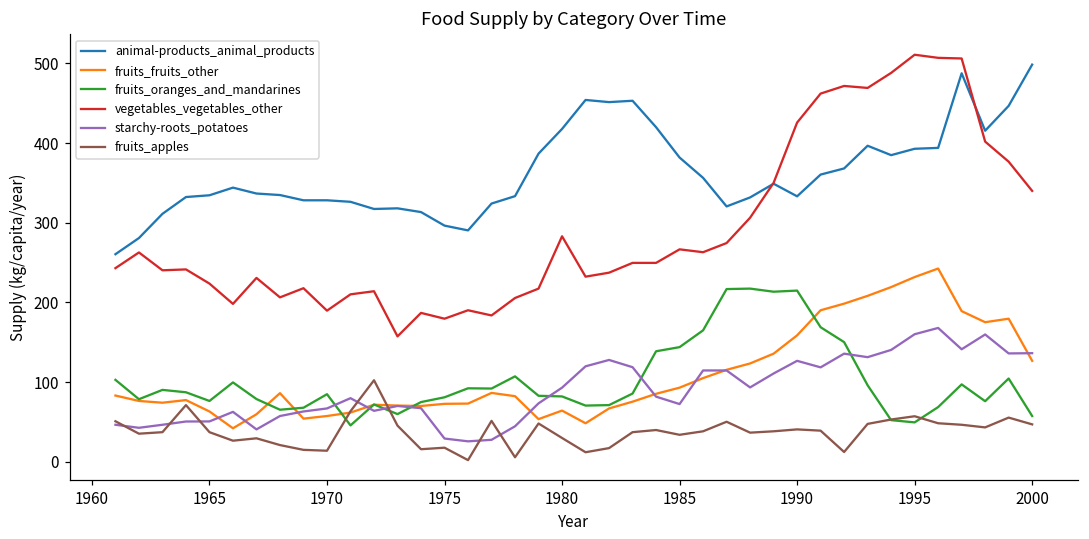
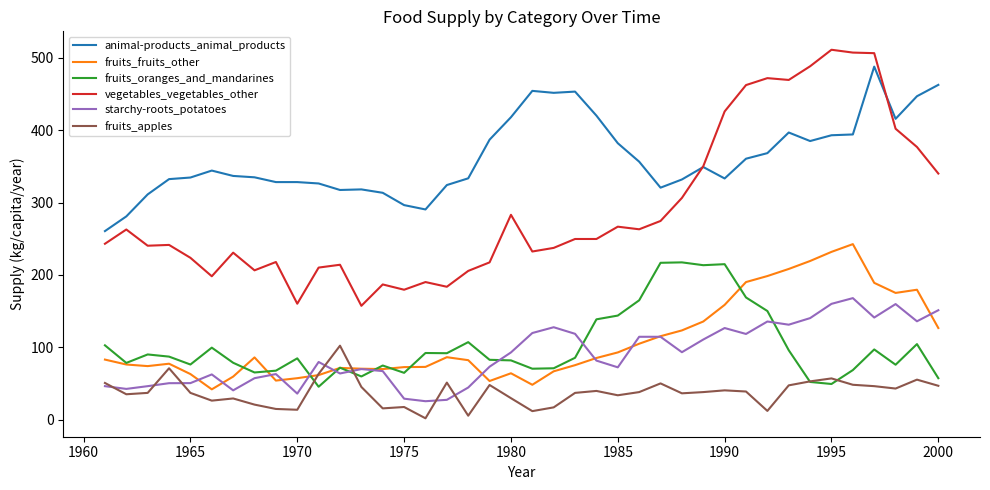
vegetables_vegetables_other, 1970: 190 -> 160
starchy-roots_potatoes, 1970: 70 -> 40
fruits_oranges_and_mandarines, 1975: 80 -> 60
animal-products_animal_products, 2000: 500 -> 460
starchy-roots_potatoes, 2000: 140 -> 150
